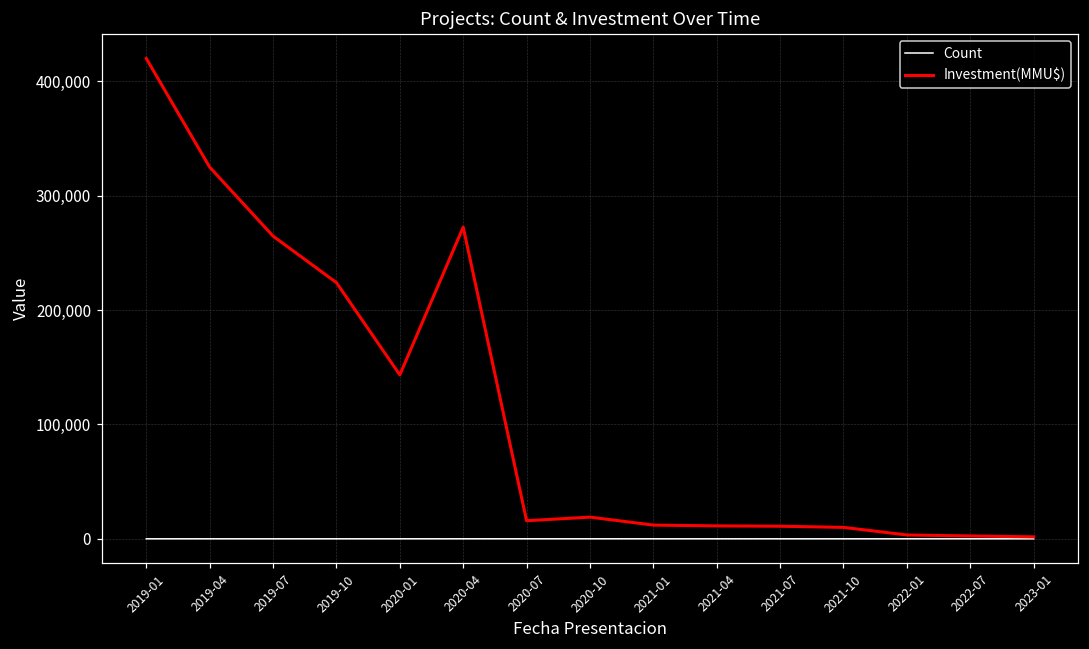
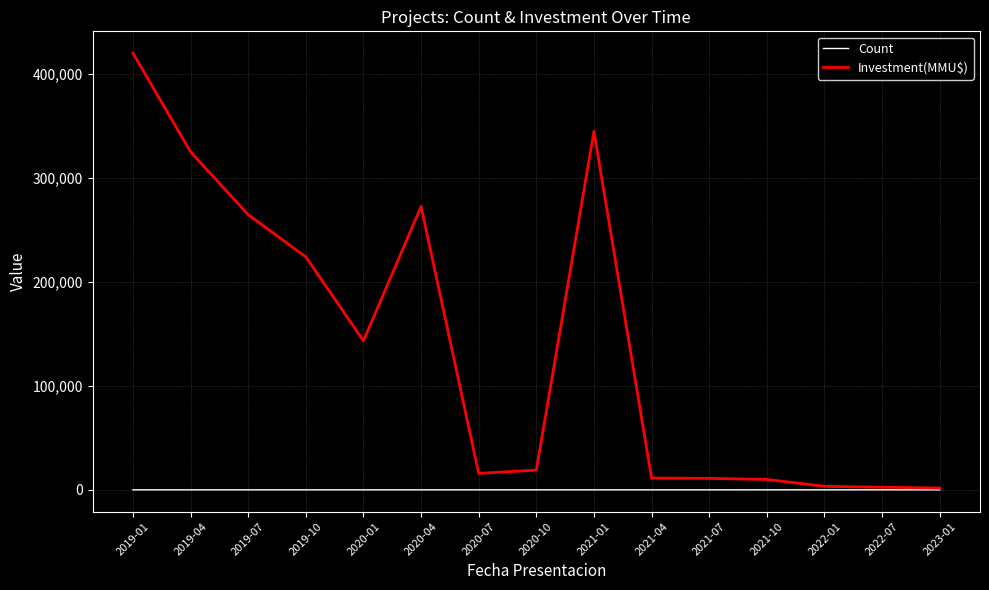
Investment(MMU$), 2021-01: 12,000 -> 345,000
